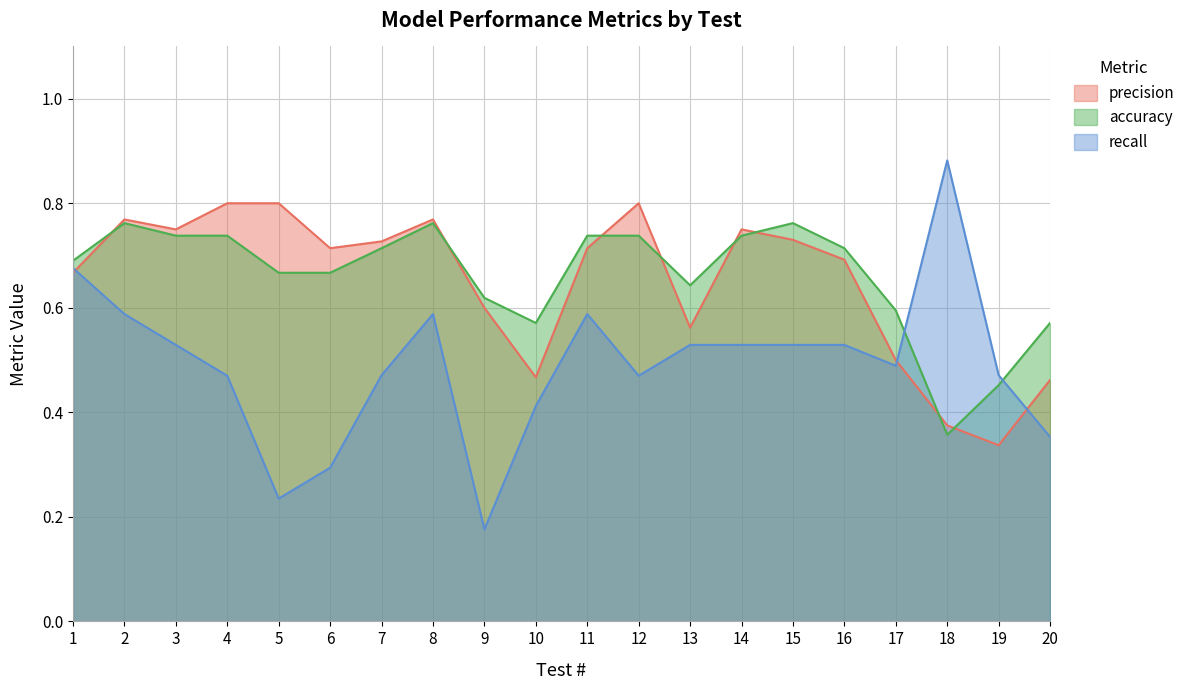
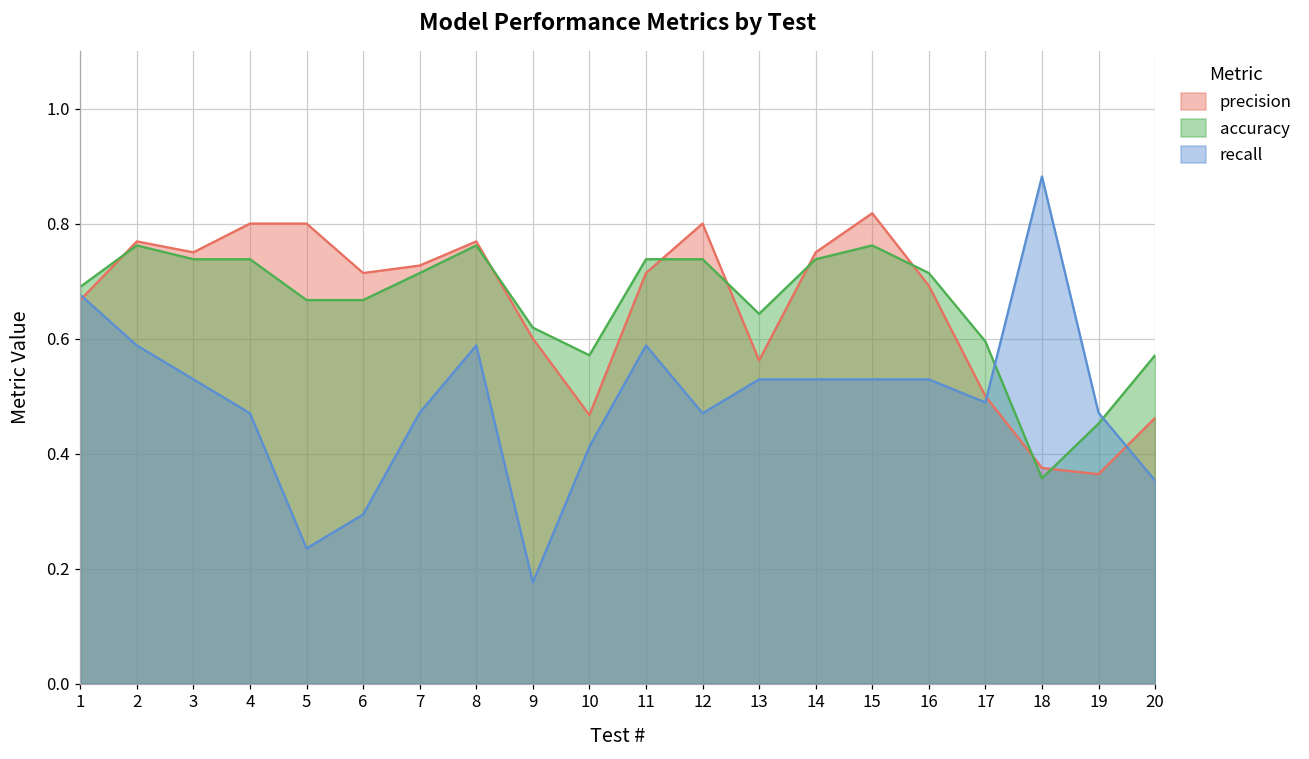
precision, 15: 0.73 -> 0.82
precision, 19: 0.34 -> 0.36
